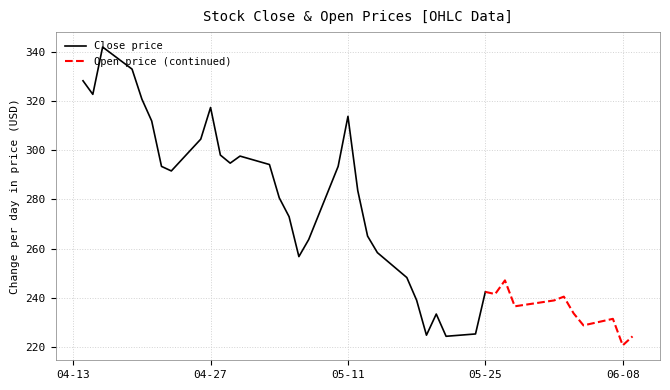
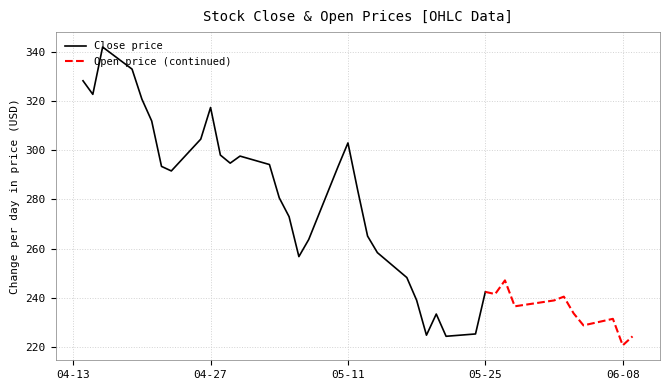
Close price, 05-11: 314 -> 303
